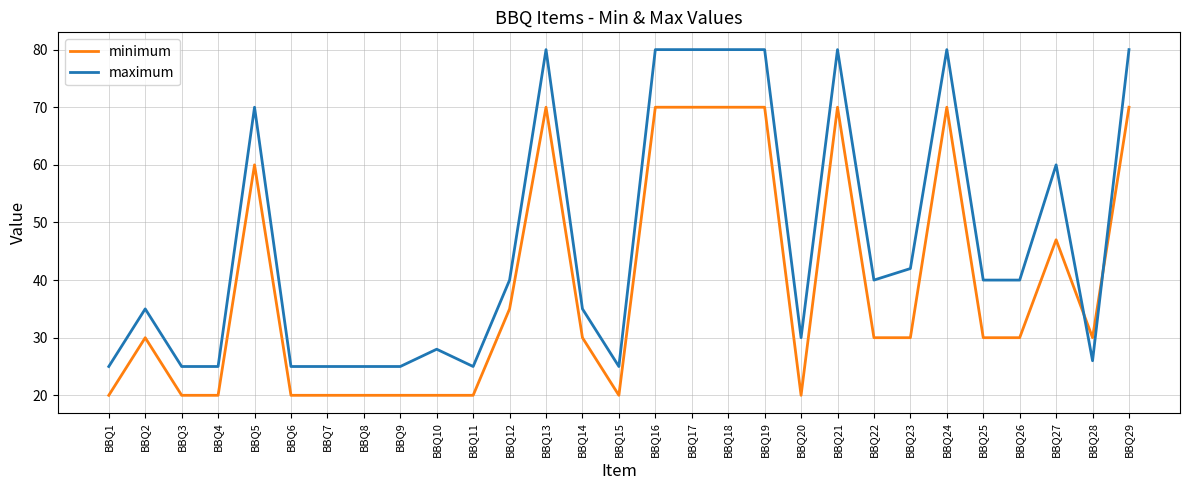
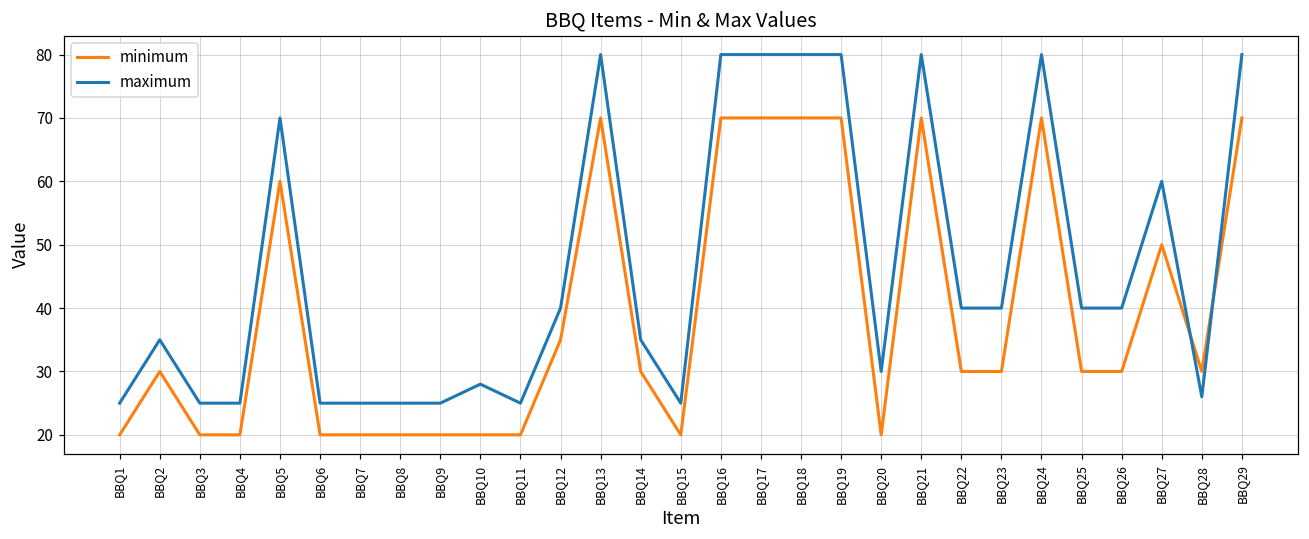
maximum, BBQ23: 42 -> 40
minimum, BBQ27: 47 -> 50
